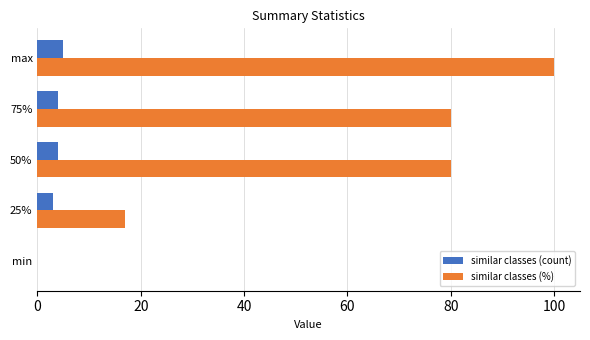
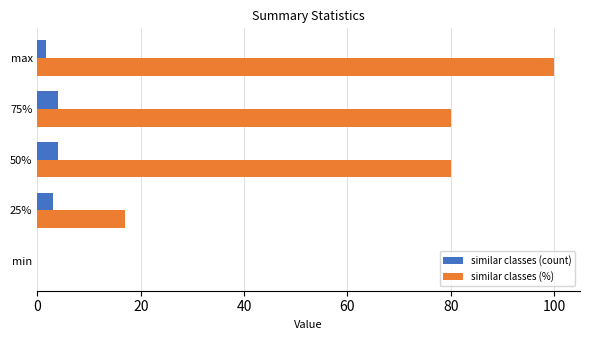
similar classes (count), max: 5 -> 2
